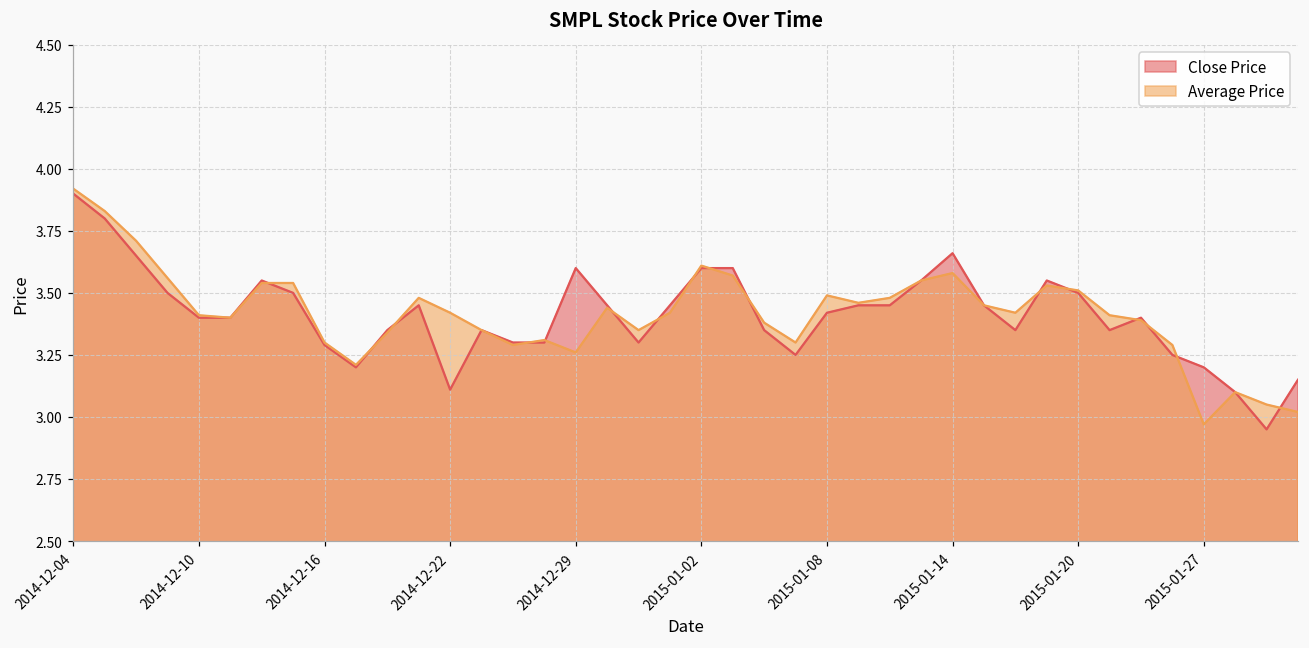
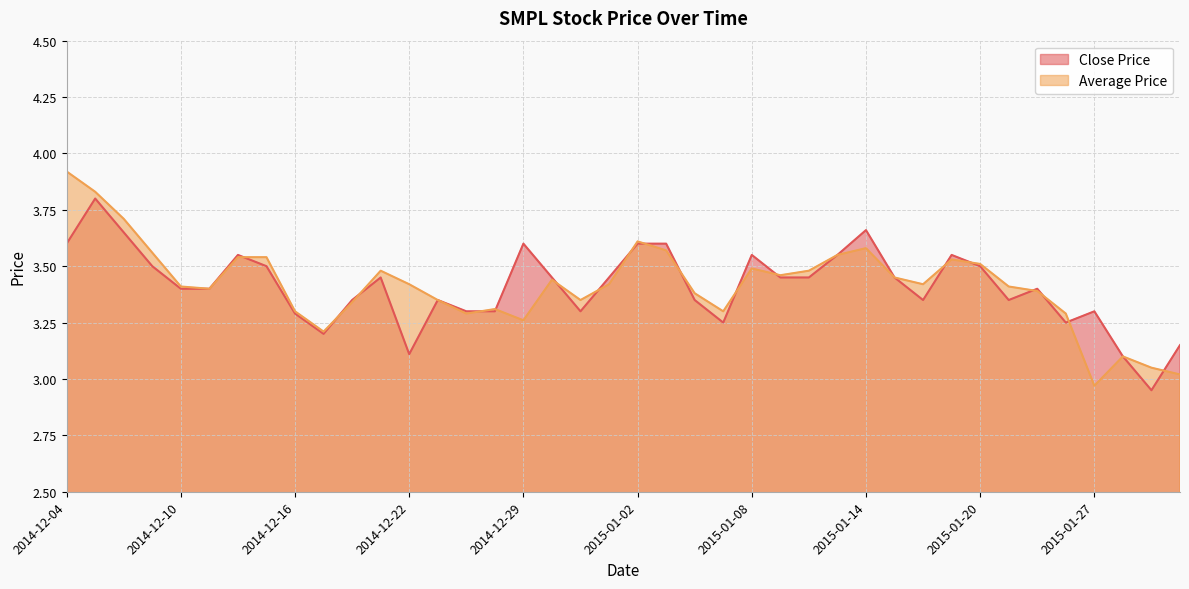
Close Price, 2014-12-04: 3.9 -> 3.6
Close Price, 2015-01-08: 3.42 -> 3.55
Close Price, 2015-01-27: 3.2 -> 3.3
